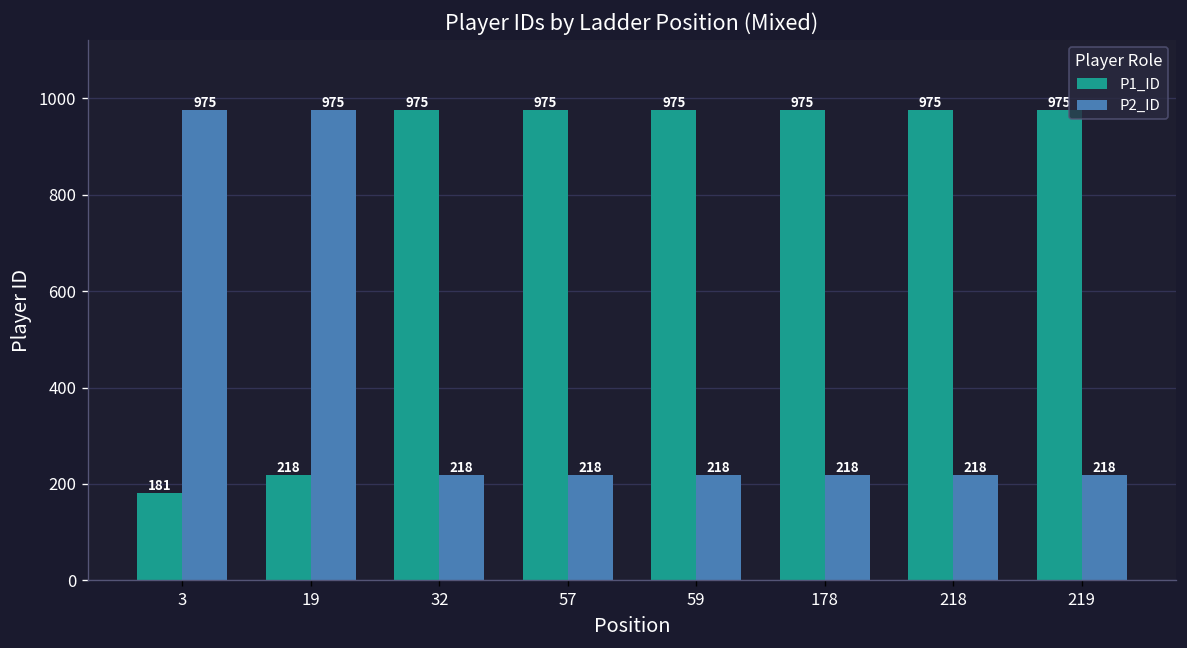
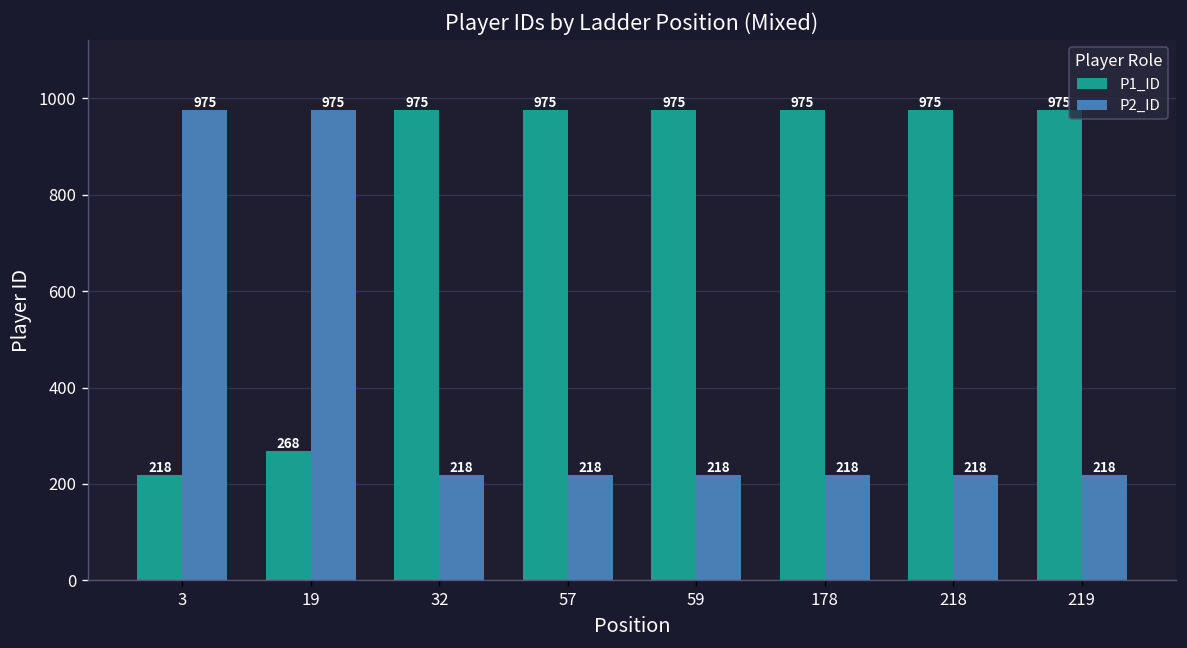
P1_ID, 3: 181 -> 218
P1_ID, 19: 218 -> 268
